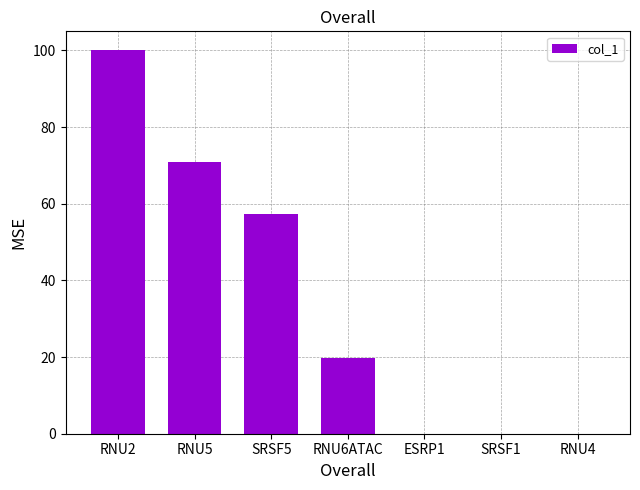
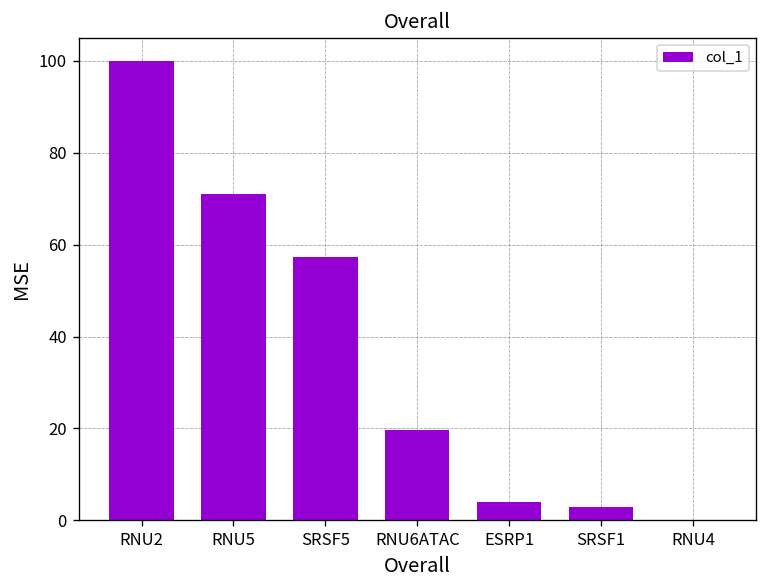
ESRP1: 0 -> 4
SRSF1: 0 -> 3
